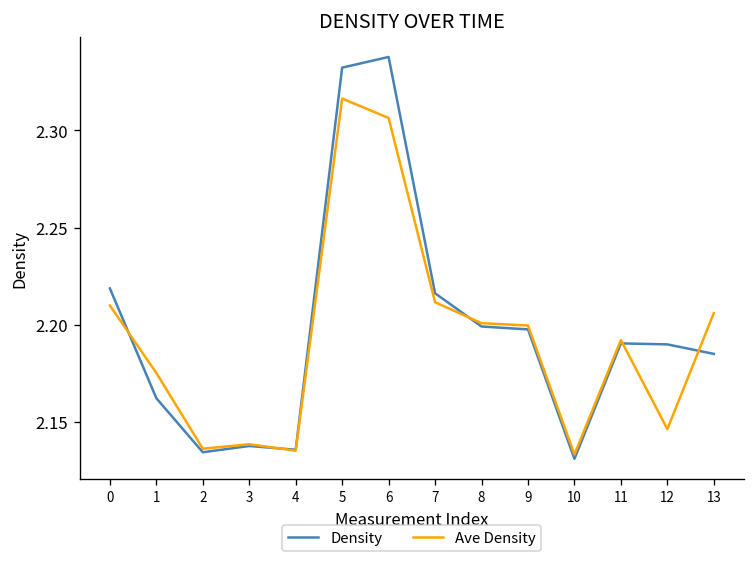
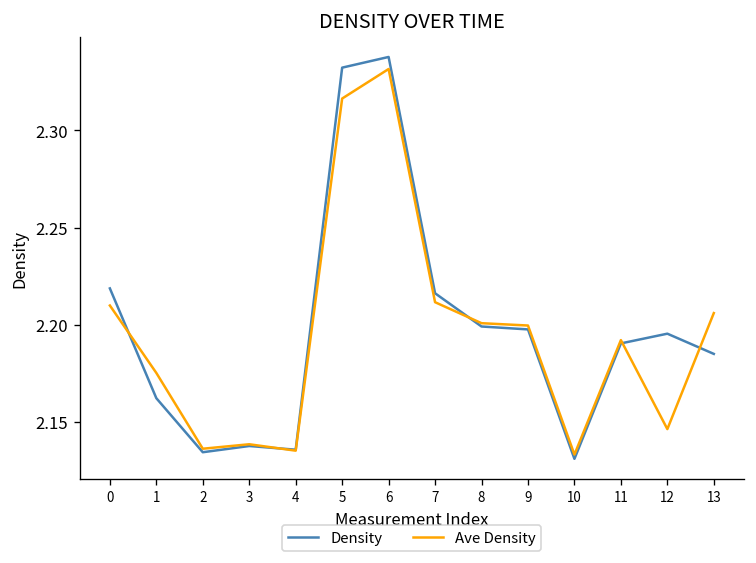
Ave Density, 6: 2.306 -> 2.332
Density, 12: 2.190 -> 2.195
